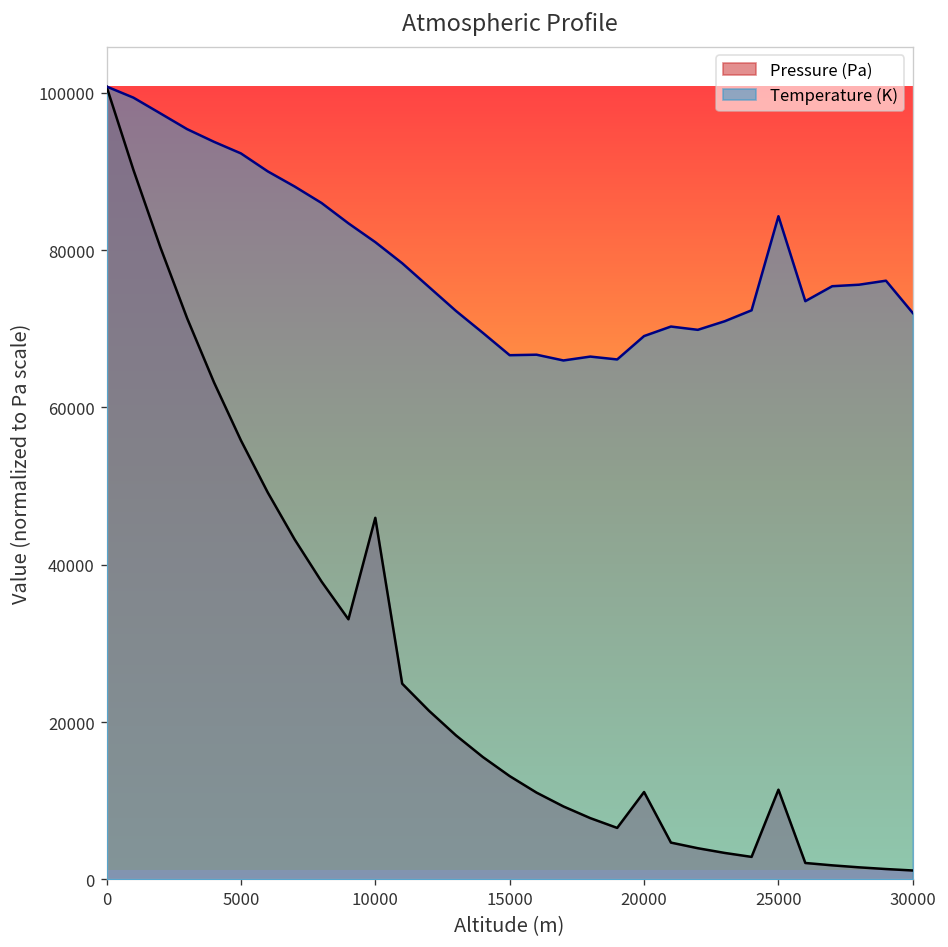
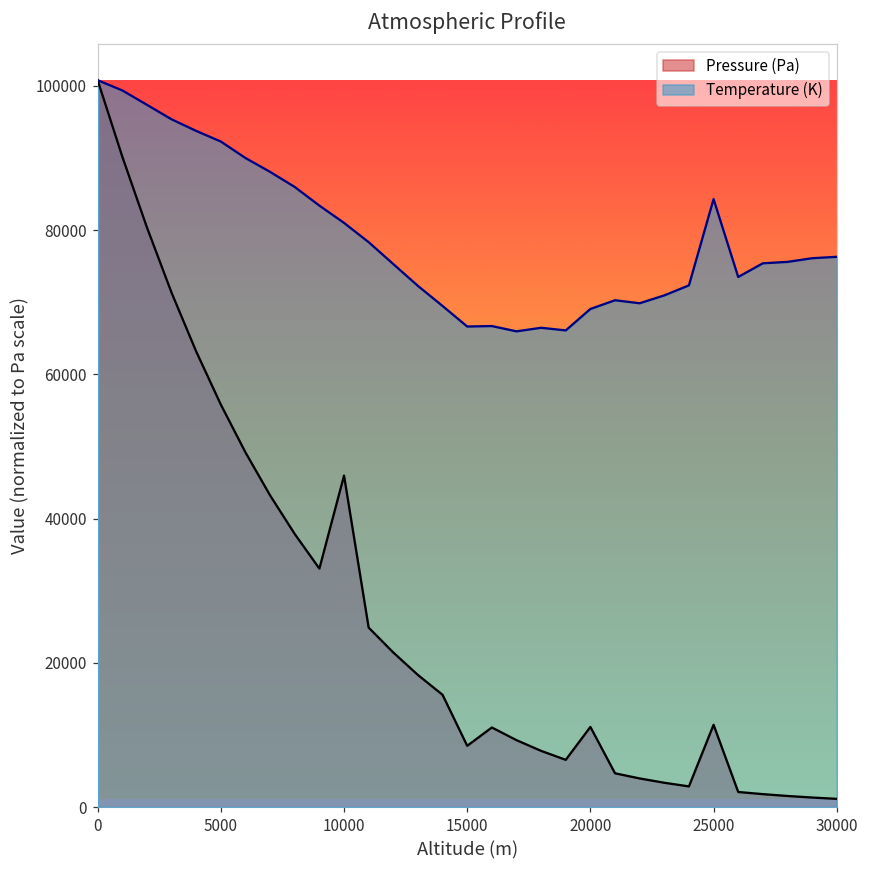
Pressure (Pa), 15000: 13000 -> 8000
Temperature (K), 30000: 72000 -> 76000
